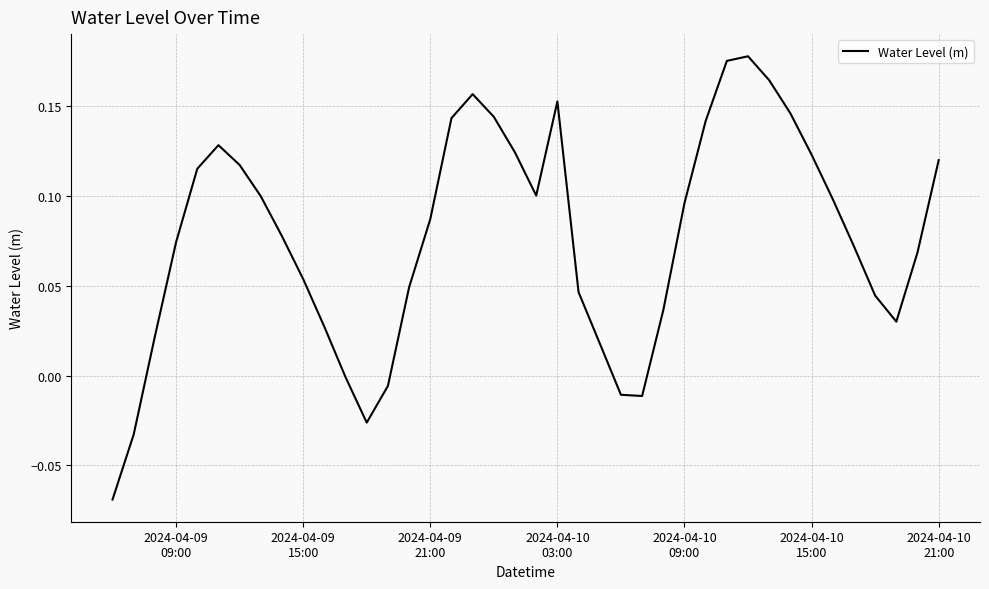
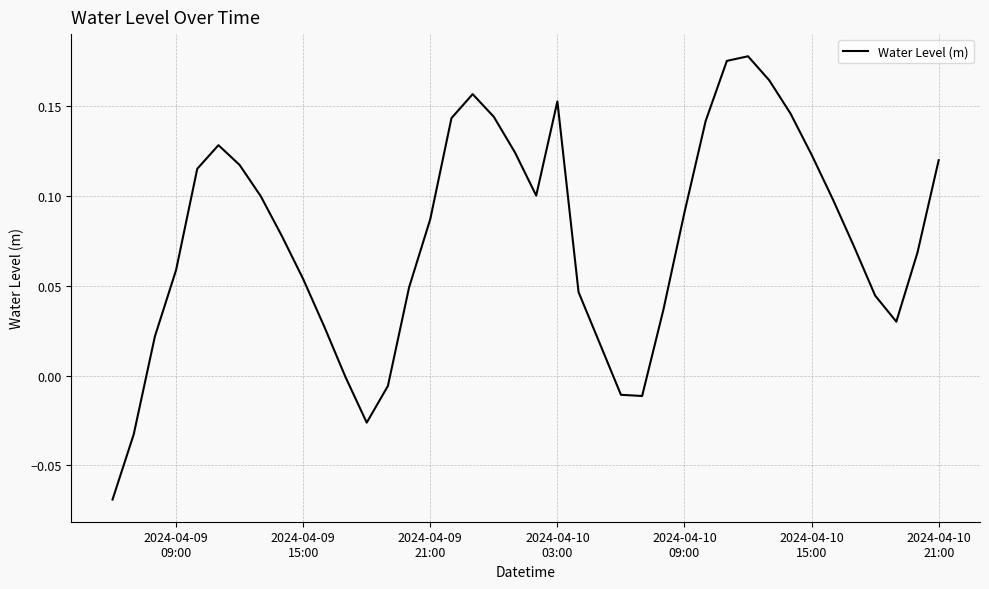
2024-04-09 09:00: 0.074 -> 0.059
2024-04-10 09:00: 0.096 -> 0.091
